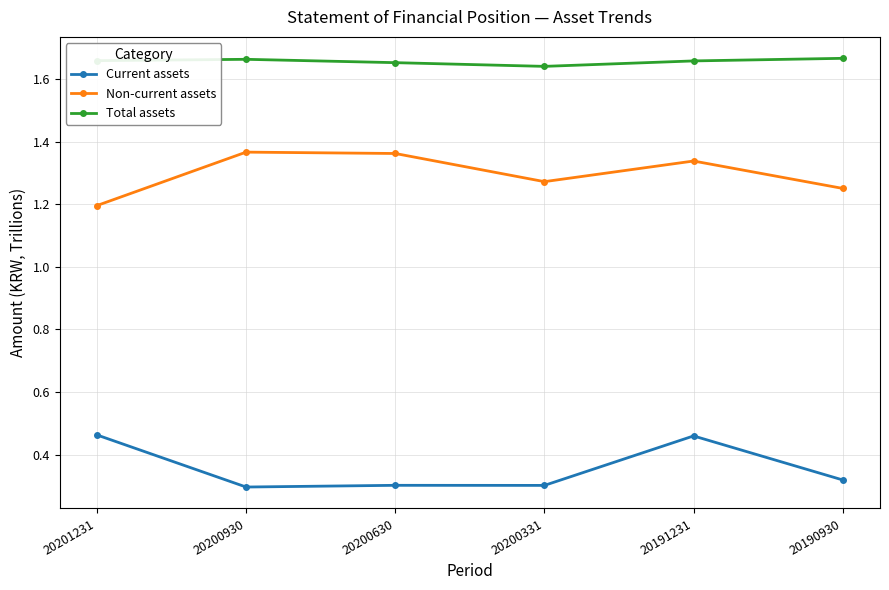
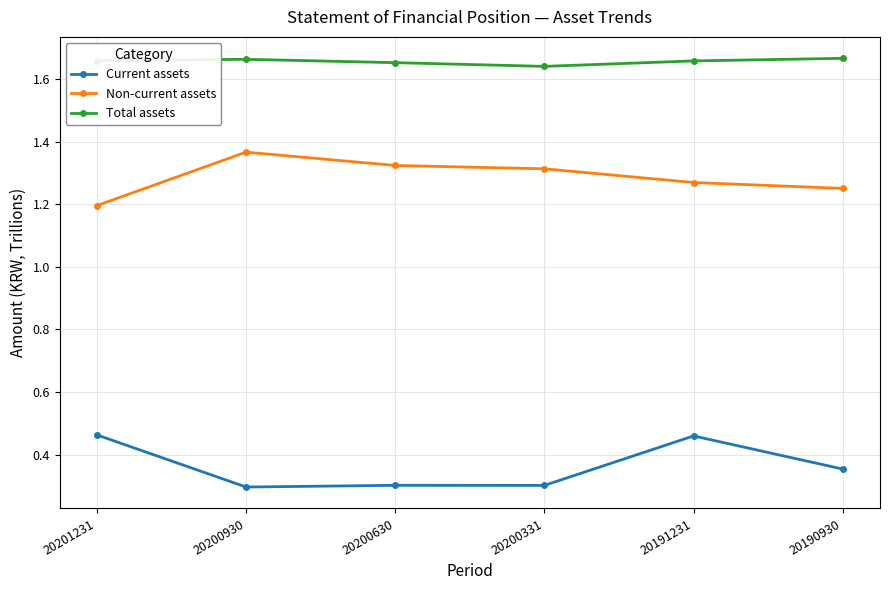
Non-current assets, 20200630: 1.36 -> 1.32
Non-current assets, 20200331: 1.27 -> 1.31
Non-current assets, 20191231: 1.34 -> 1.27
Current assets, 20190930: 0.32 -> 0.35
